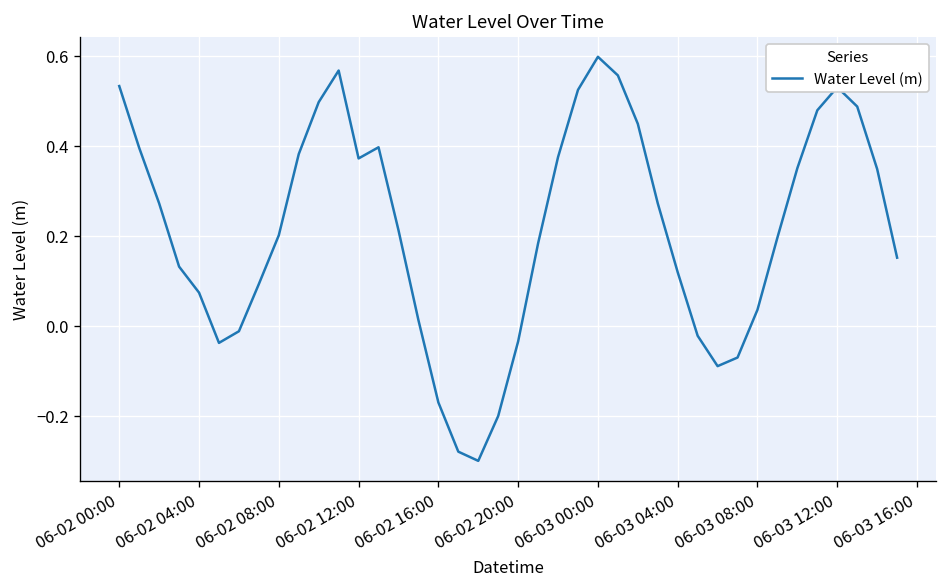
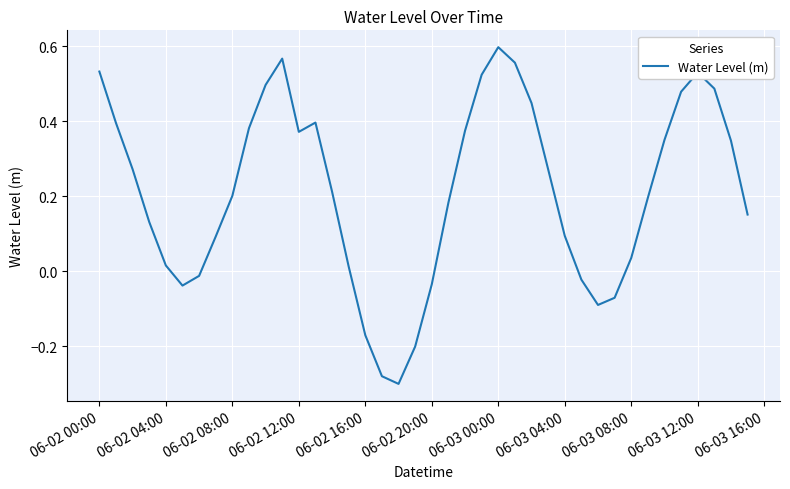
06-02 04:00: 0.07 -> 0.02
06-03 04:00: 0.12 -> 0.10
